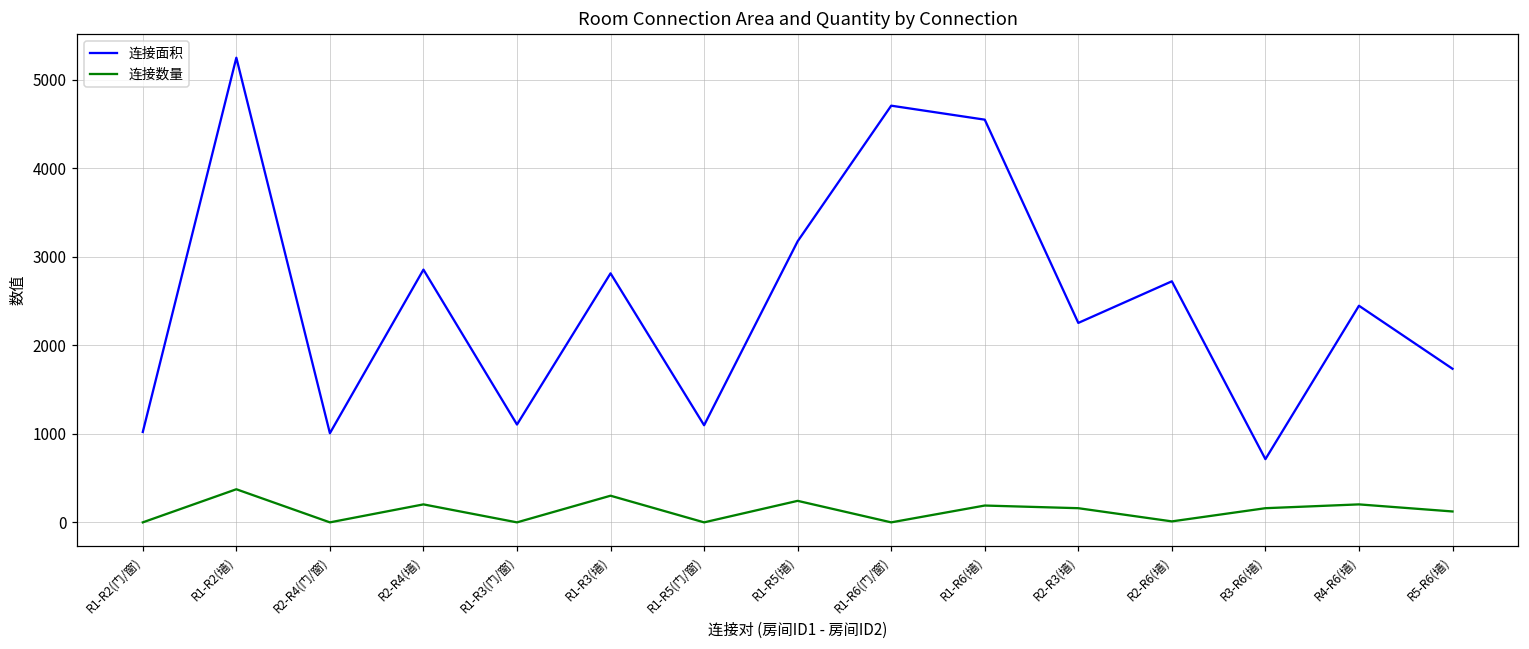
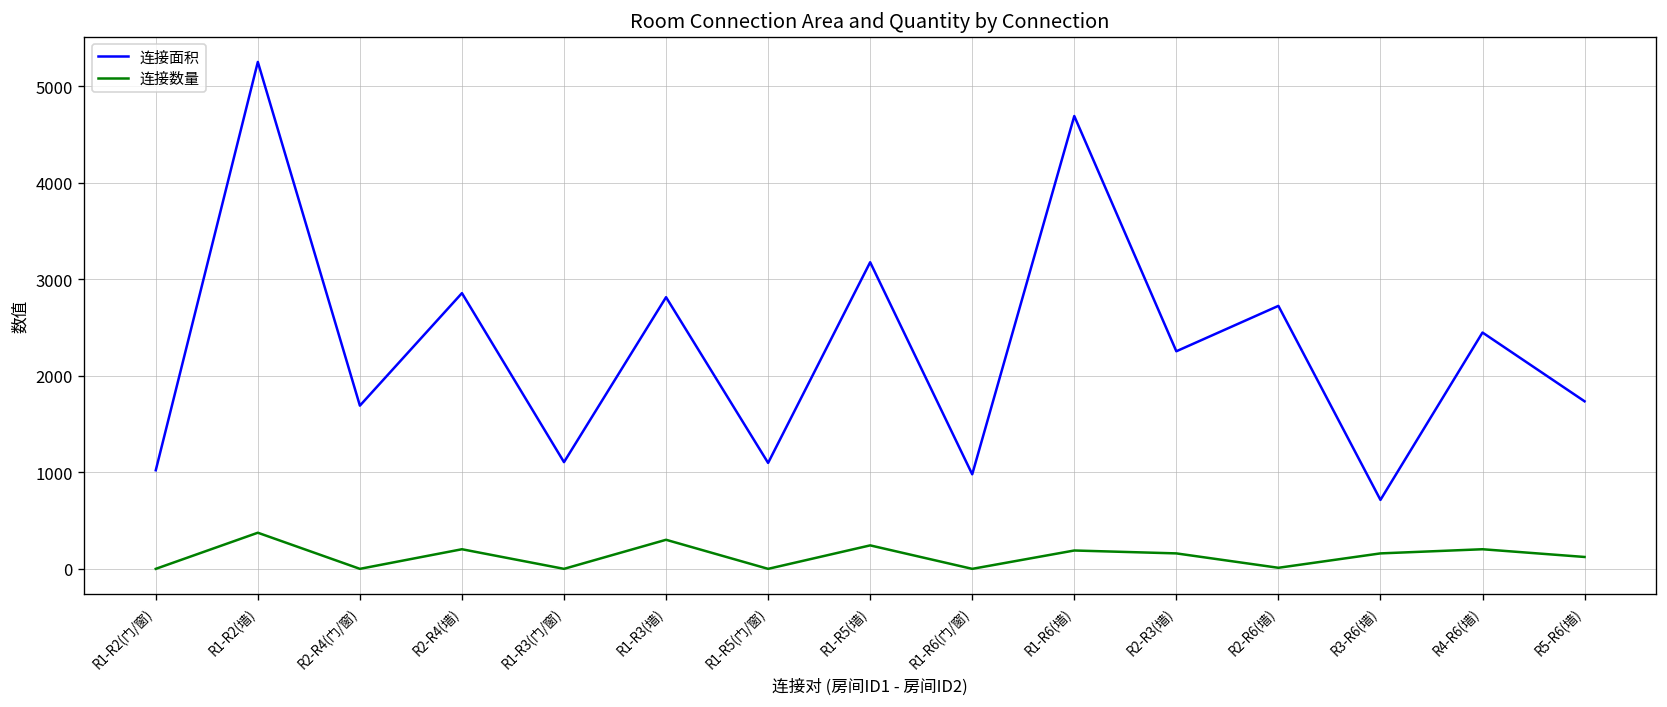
连接面积, R2-R4(门/窗): 1000 -> 1700
连接面积, R1-R6(门/窗): 4700 -> 1000
连接面积, R1-R6(墙): 4600 -> 4700
